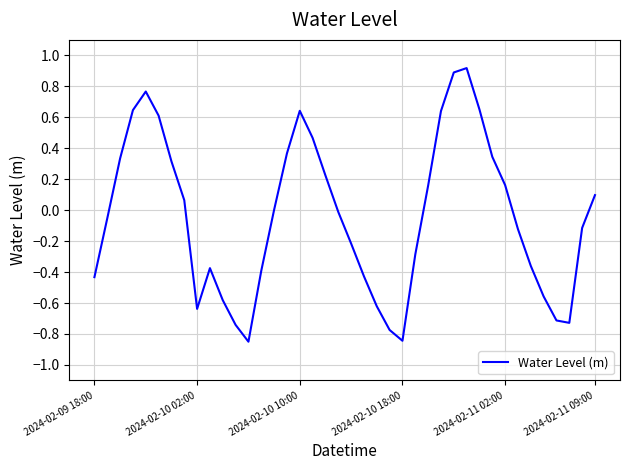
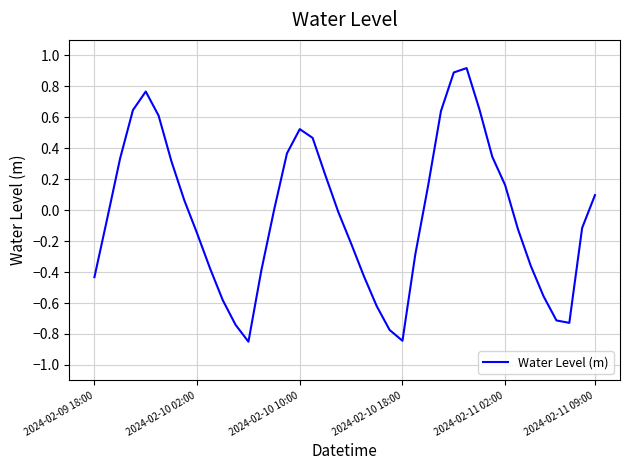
2024-02-10 02:00: -0.64 -> -0.15
2024-02-10 10:00: 0.64 -> 0.52
